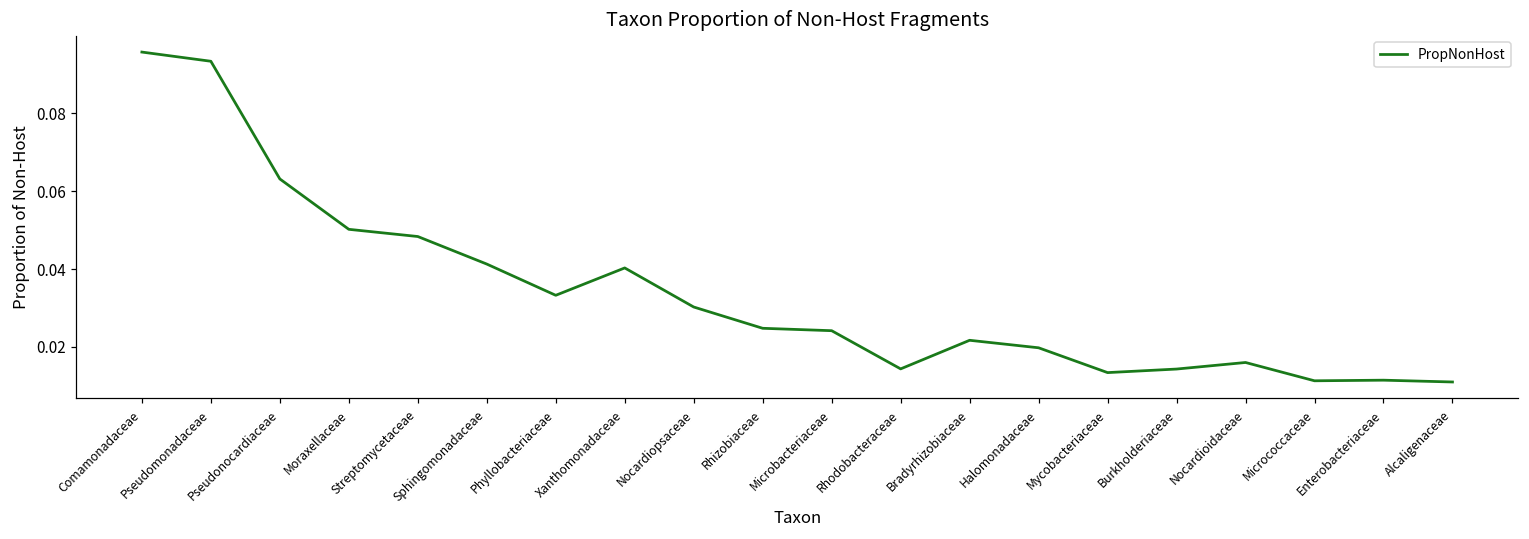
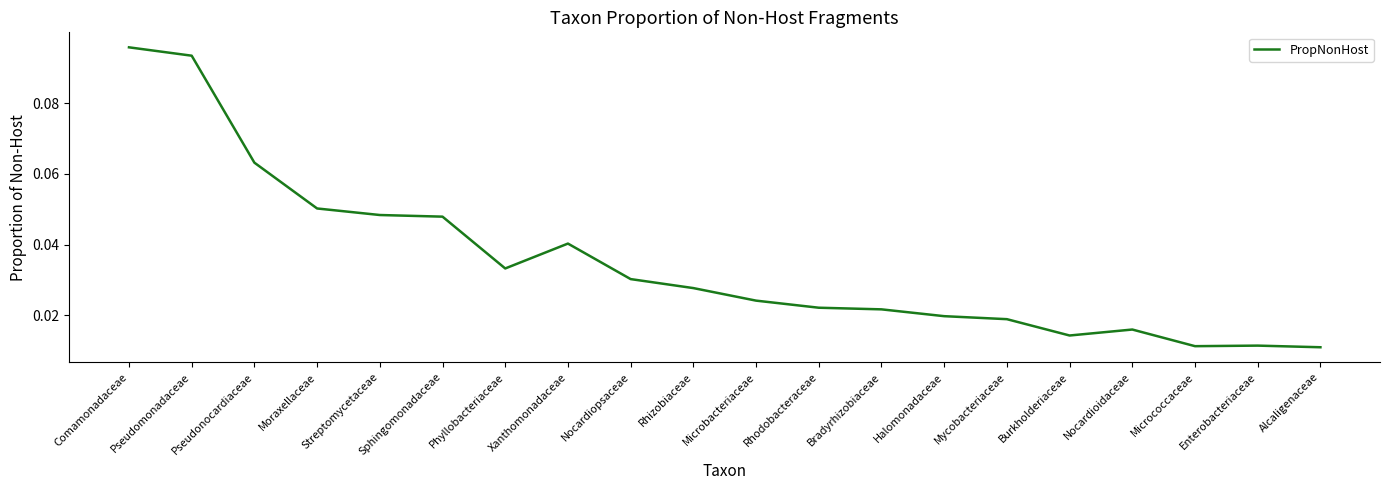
Sphingomonadaceae: 0.041 -> 0.048
Rhizobiaceae: 0.025 -> 0.028
Rhodobacteraceae: 0.014 -> 0.022
Mycobacteriaceae: 0.013 -> 0.019
